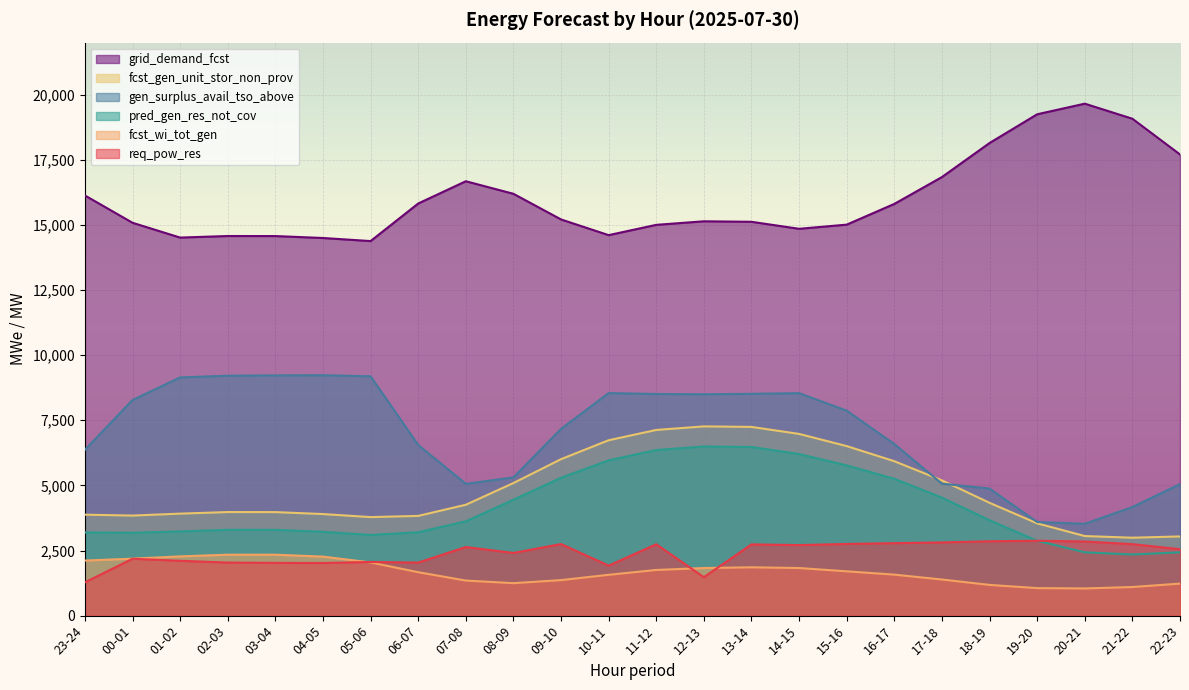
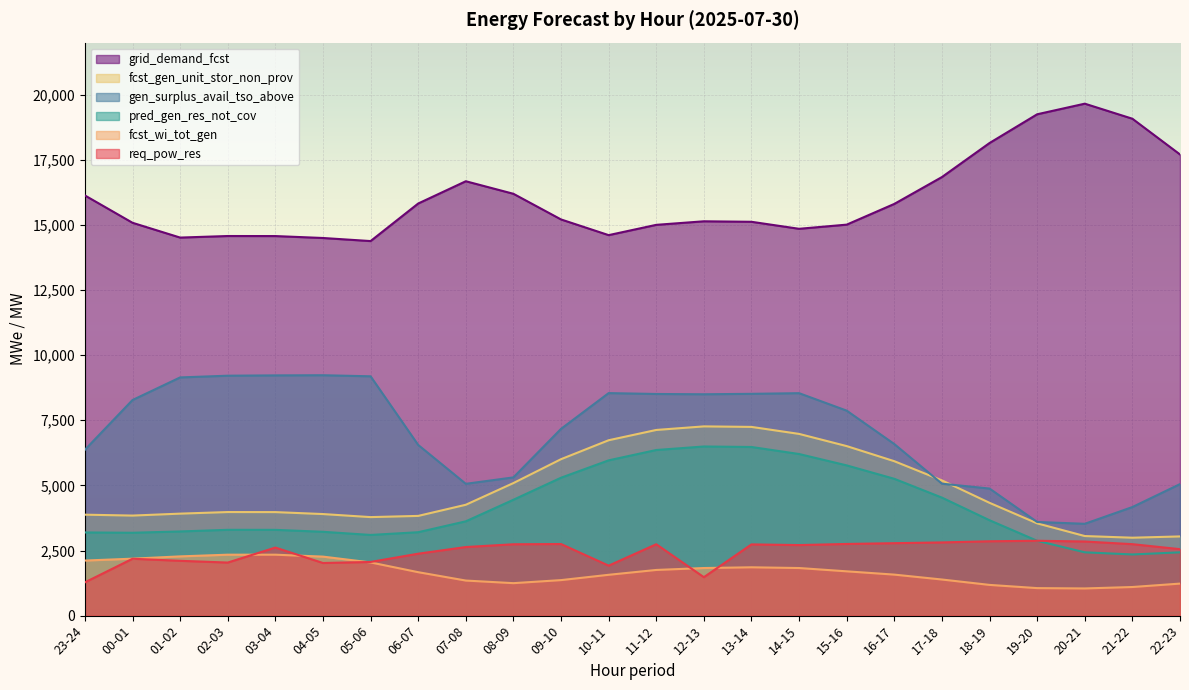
req_pow_res, 03-04: 2,000 -> 2,600
req_pow_res, 06-07: 2,000 -> 2,400
req_pow_res, 08-09: 2,400 -> 2,700
